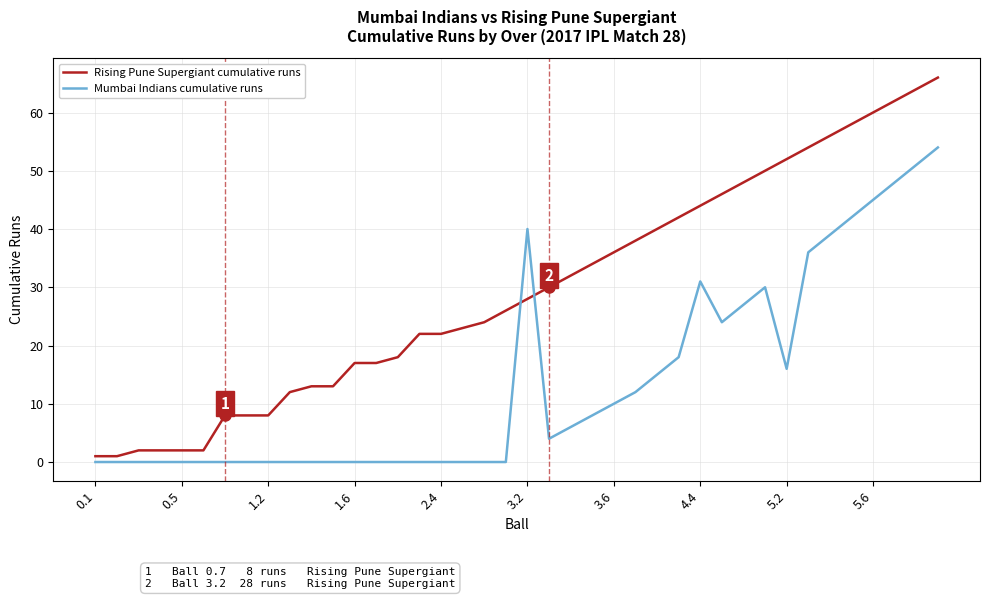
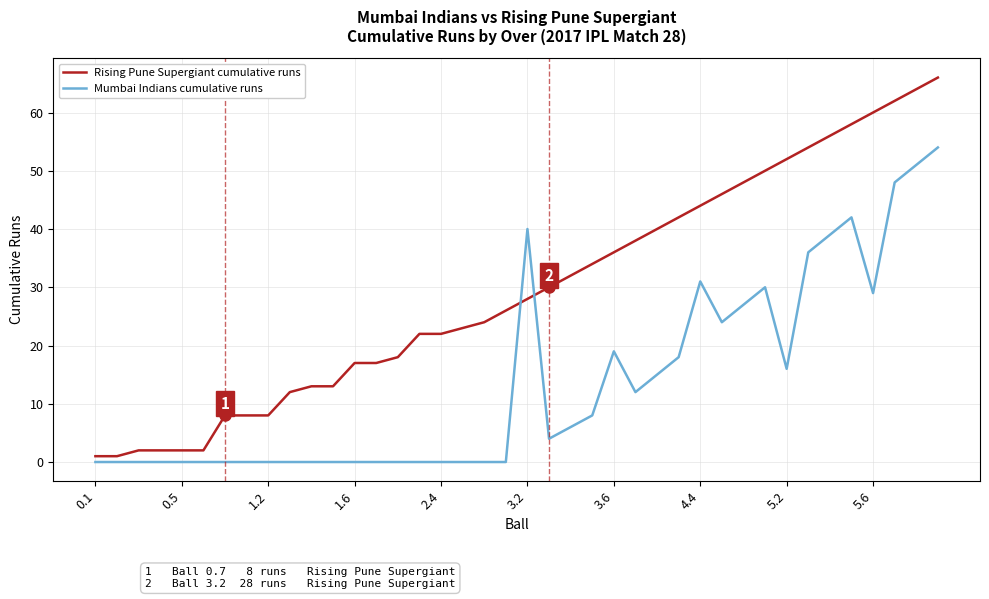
Mumbai Indians cumulative runs, 3.6: 10 -> 19
Mumbai Indians cumulative runs, 5.6: 45 -> 29
